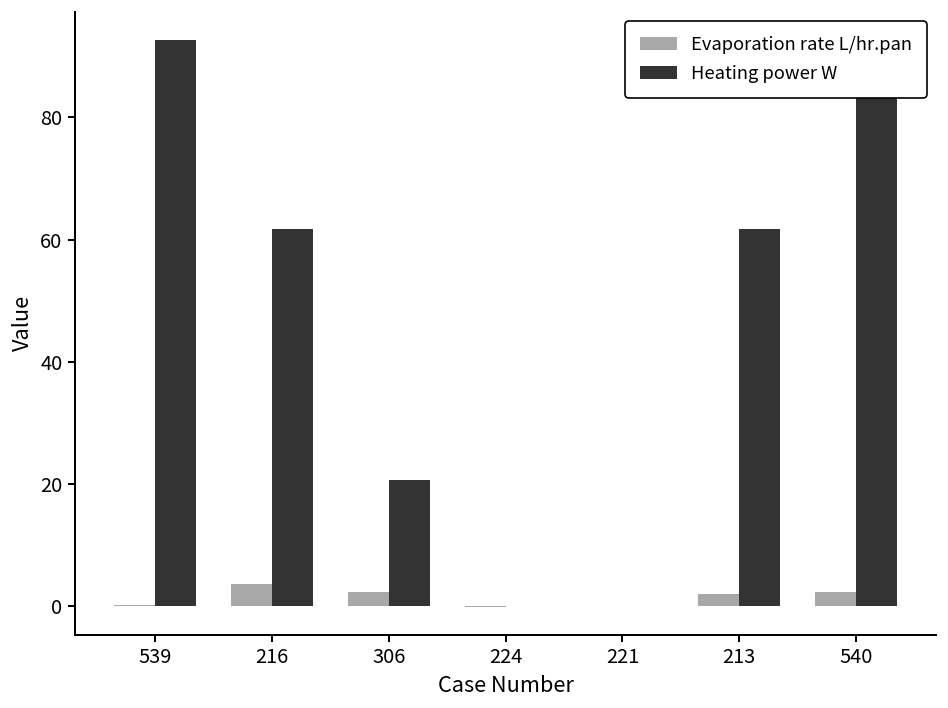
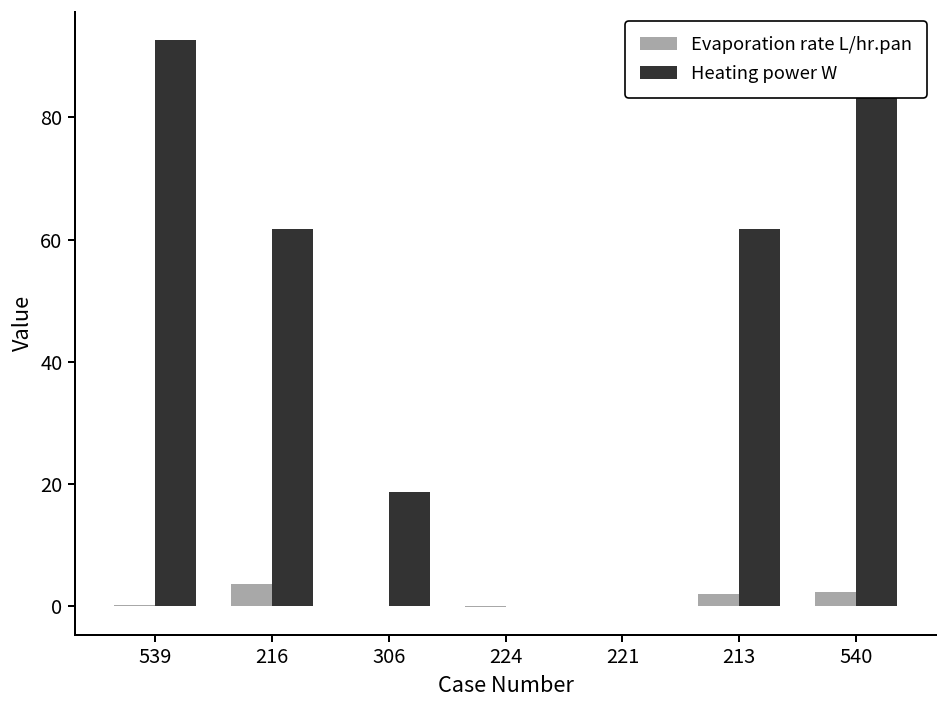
Evaporation rate L/hr.pan, 306: 2 -> 0
Heating power W, 306: 21 -> 19
